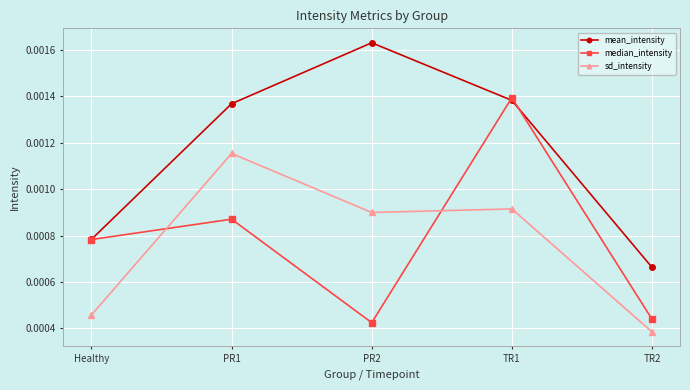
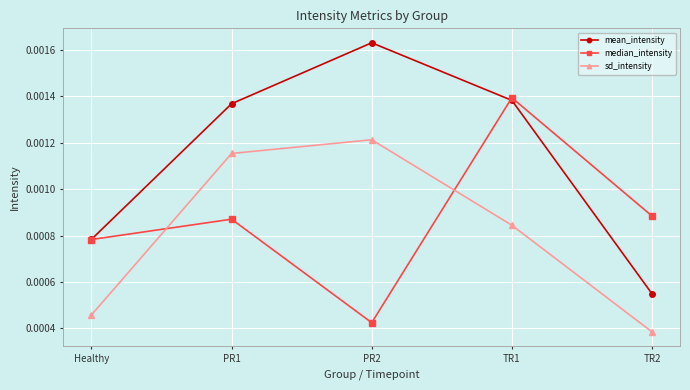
sd_intensity, PR2: 0.00090 -> 0.00121
sd_intensity, TR1: 0.00092 -> 0.00084
mean_intensity, TR2: 0.00066 -> 0.00055
median_intensity, TR2: 0.00044 -> 0.00088
